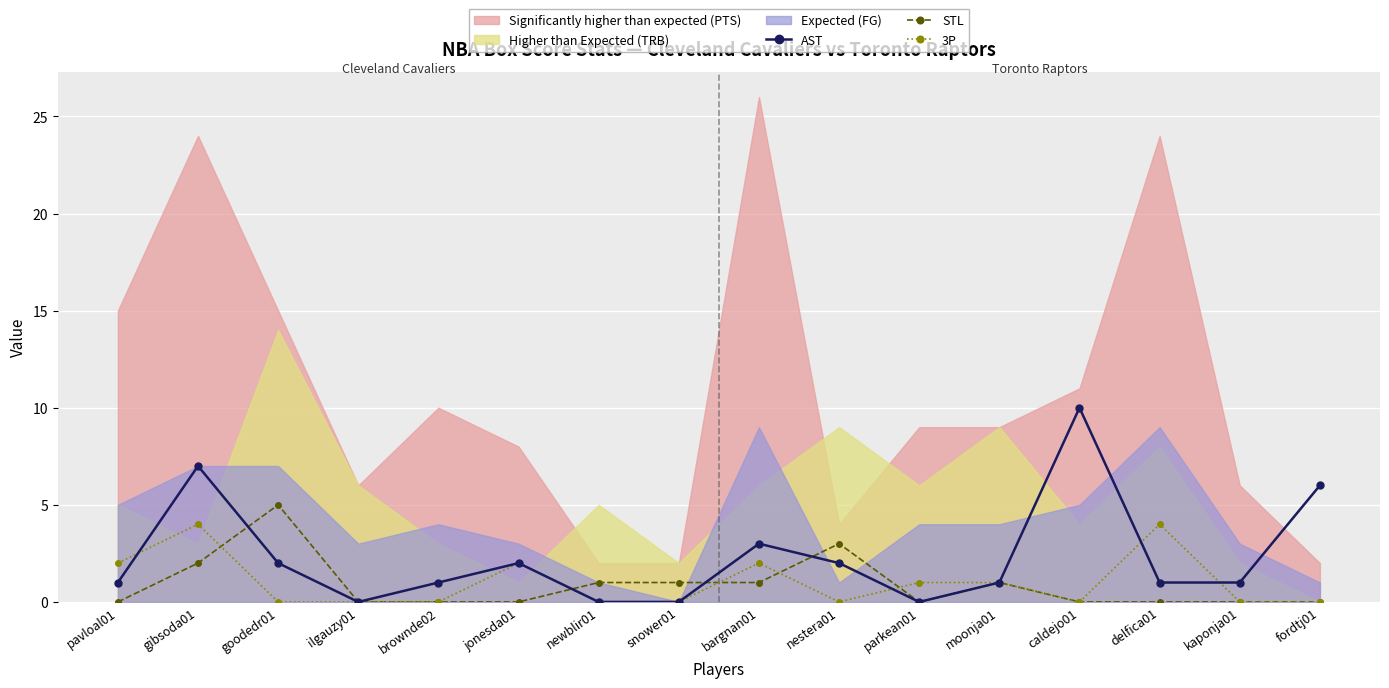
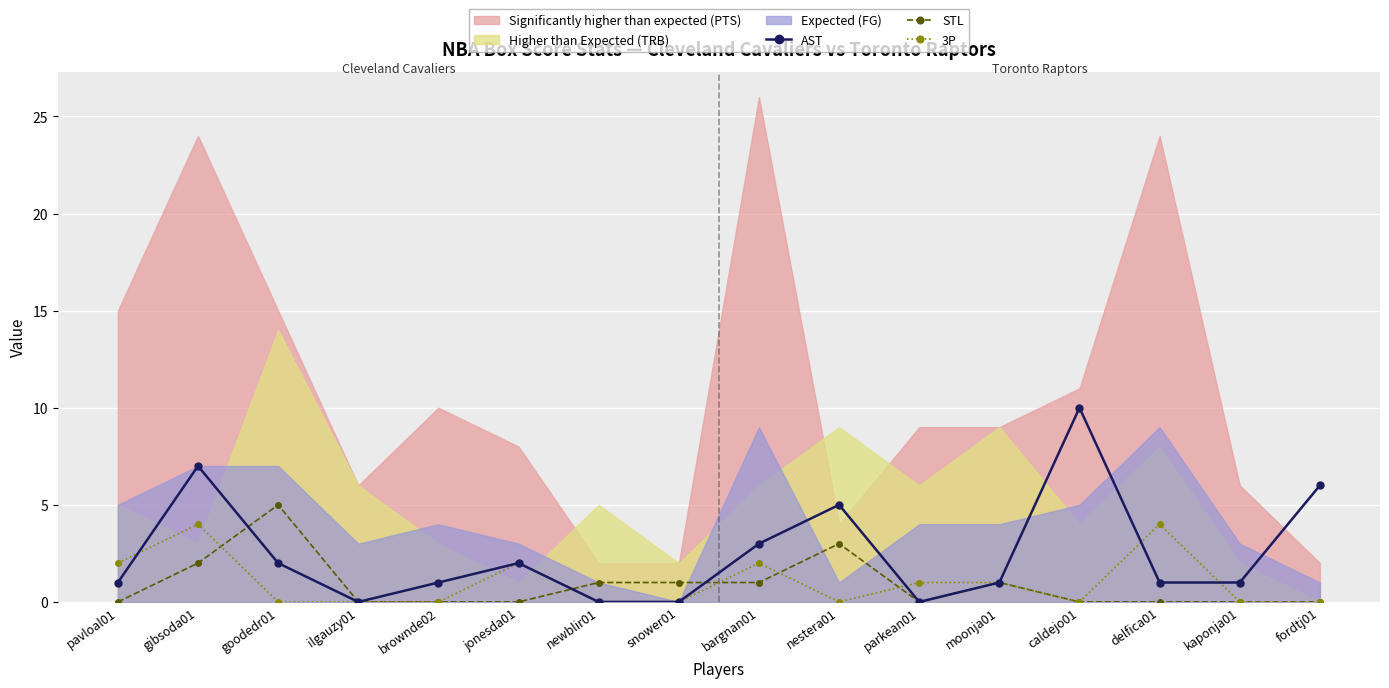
AST, nestera01: 2 -> 5
